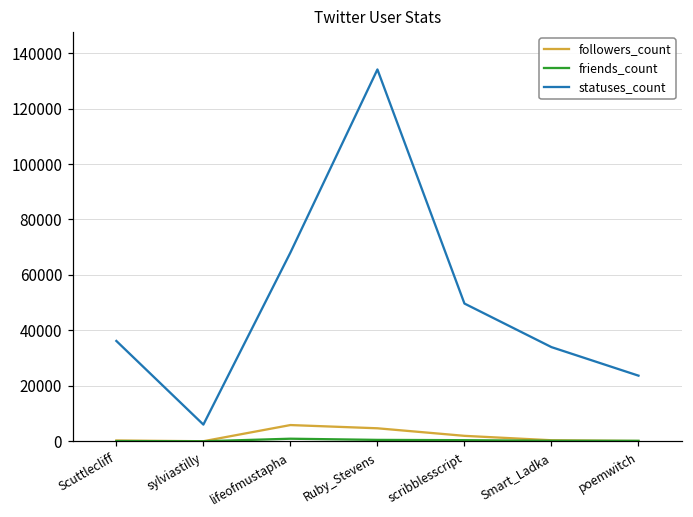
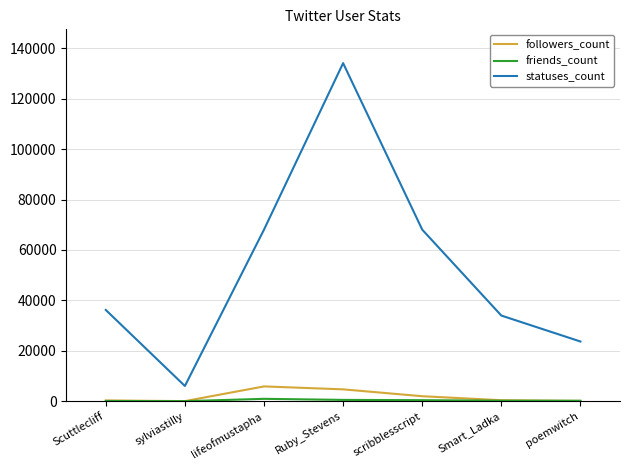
statuses_count, scribblesscript: 50000 -> 68000
